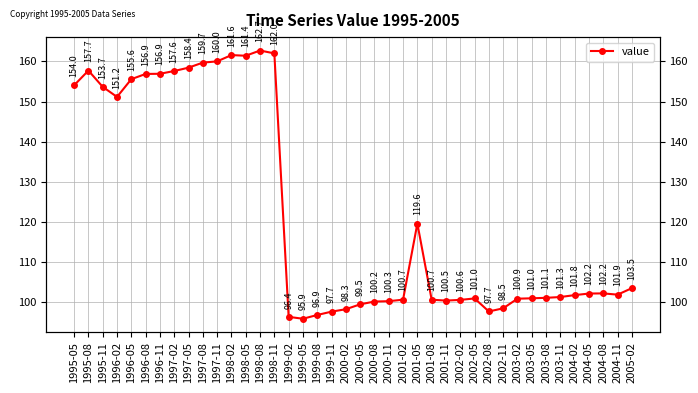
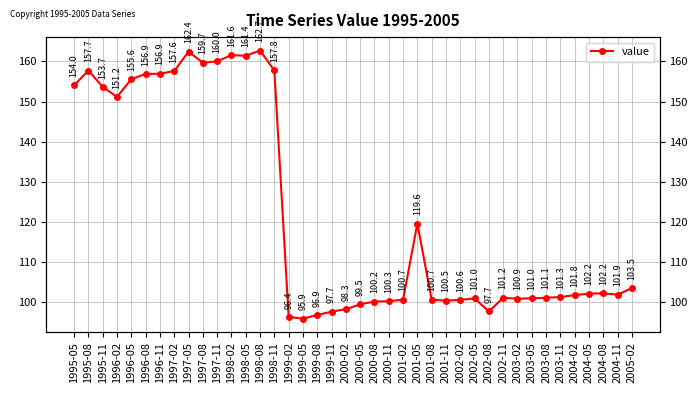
1997-05: 158.4 -> 162.4
1998-11: 162.0 -> 157.8
2002-11: 98.5 -> 101.2
